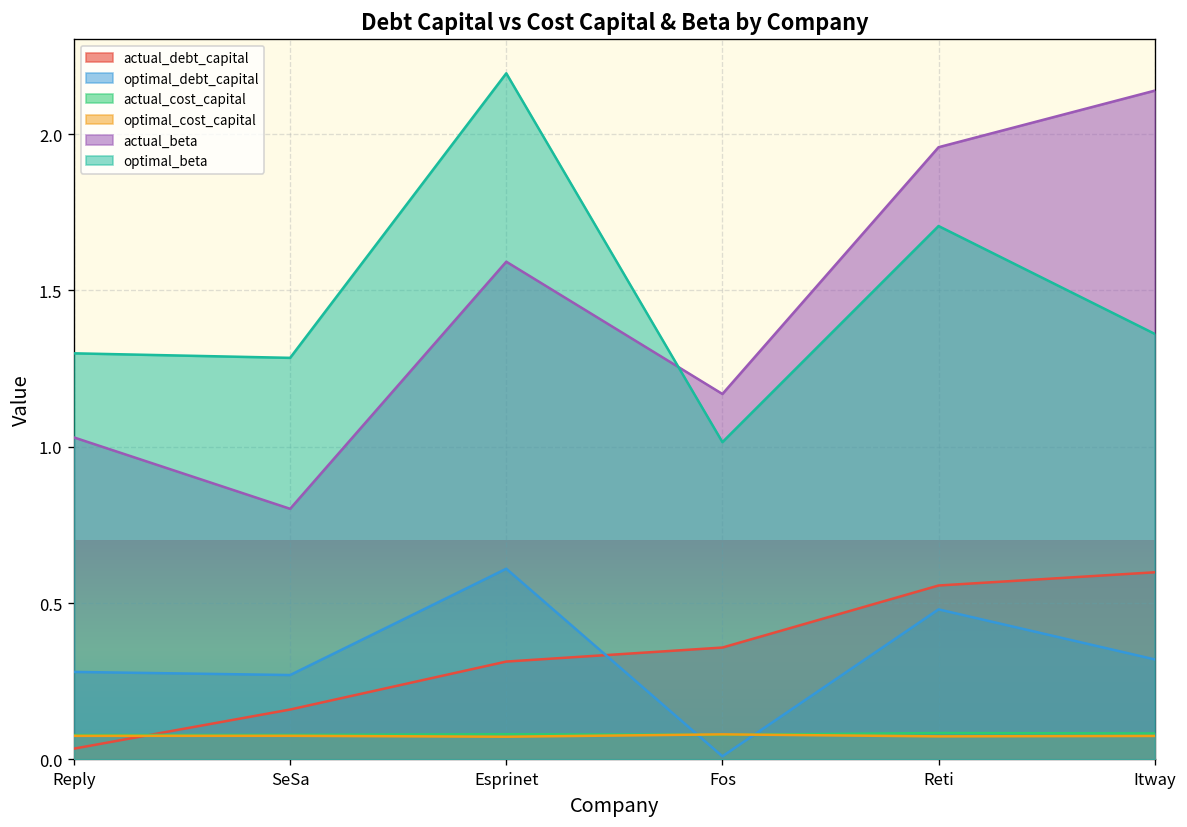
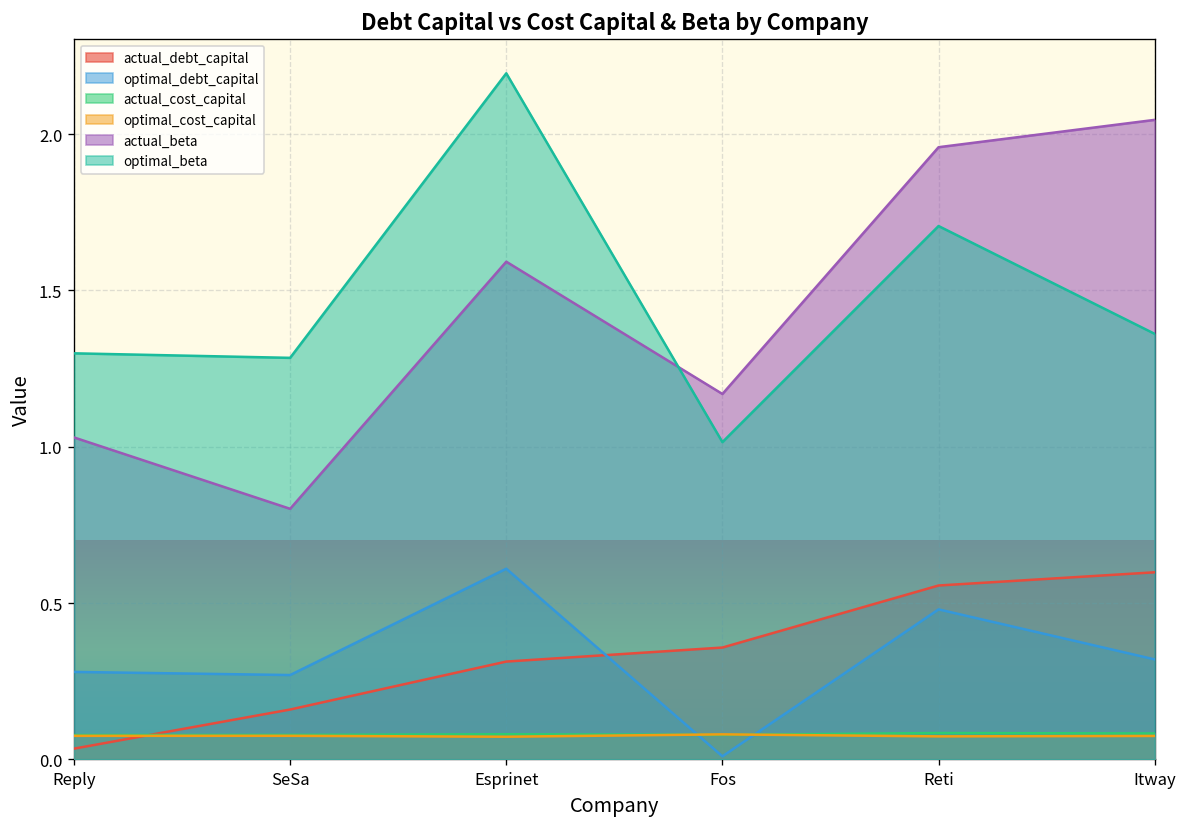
actual_beta, Itway: 2.14 -> 2.05
